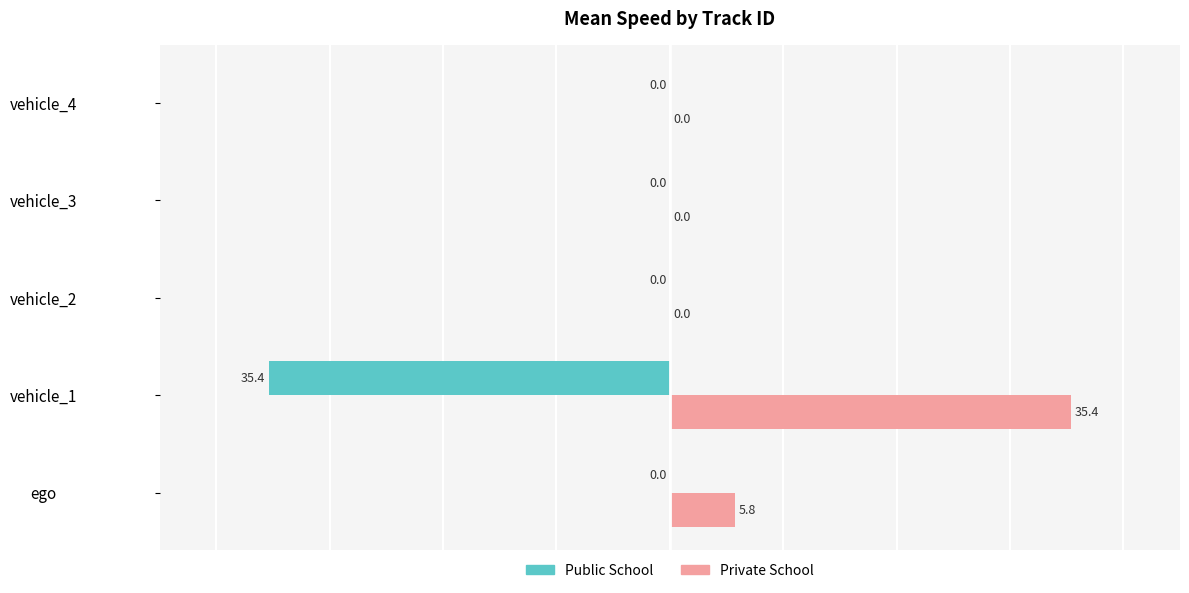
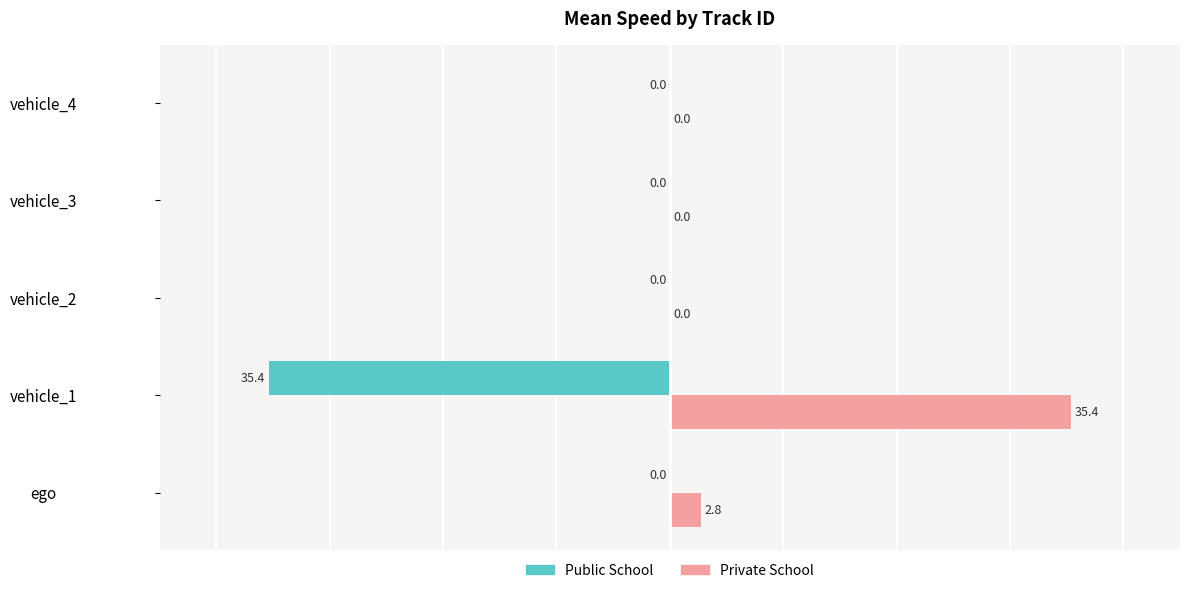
Private School, ego: 5.8 -> 2.8
